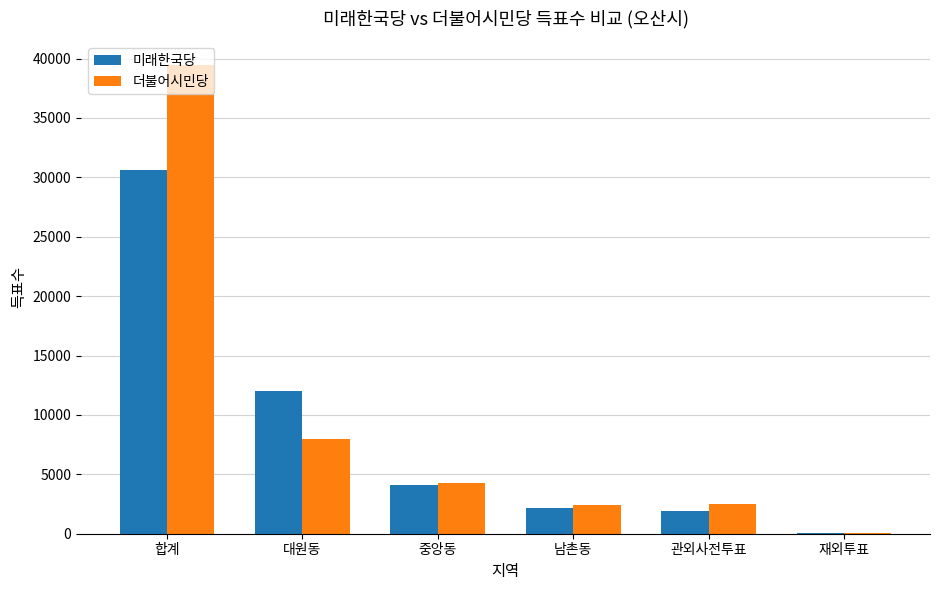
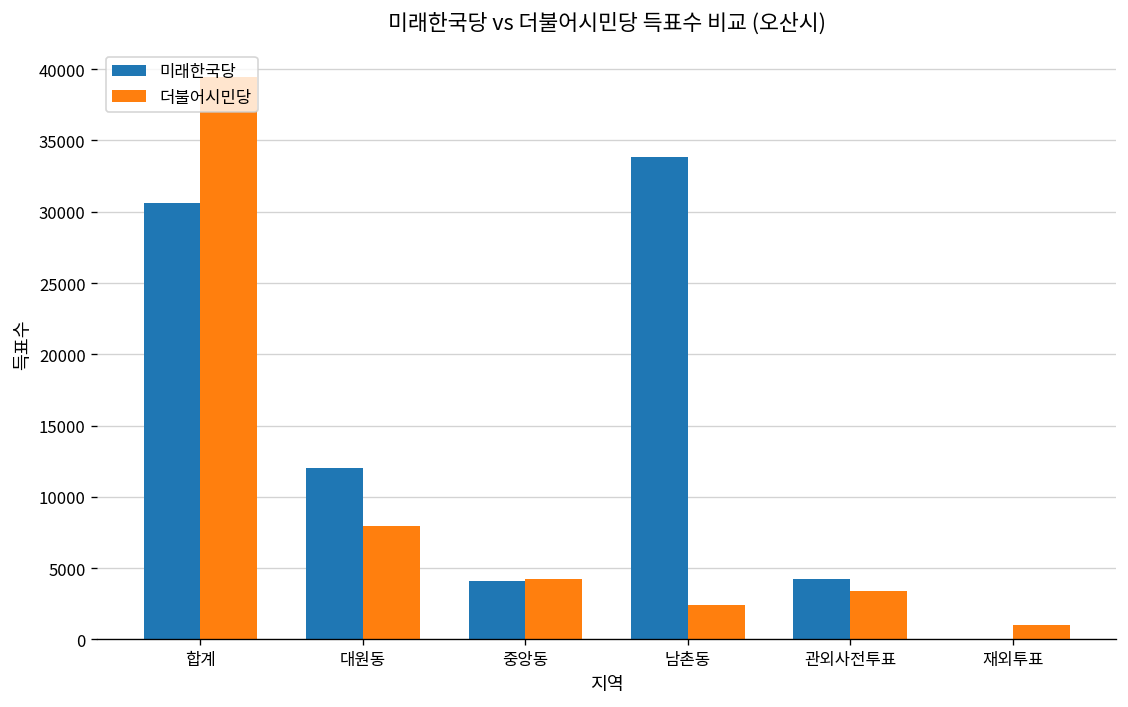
미래한국당, 남촌동: 2200 -> 33800
미래한국당, 관외사전투표: 1900 -> 4200
더불어시민당, 관외사전투표: 2500 -> 3400
더불어시민당, 재외투표: 0 -> 1000
